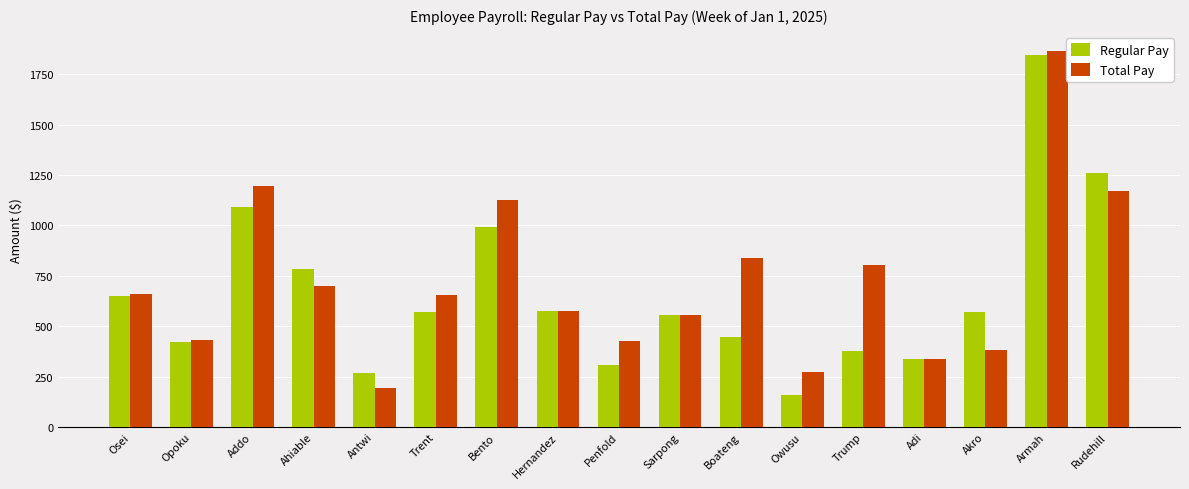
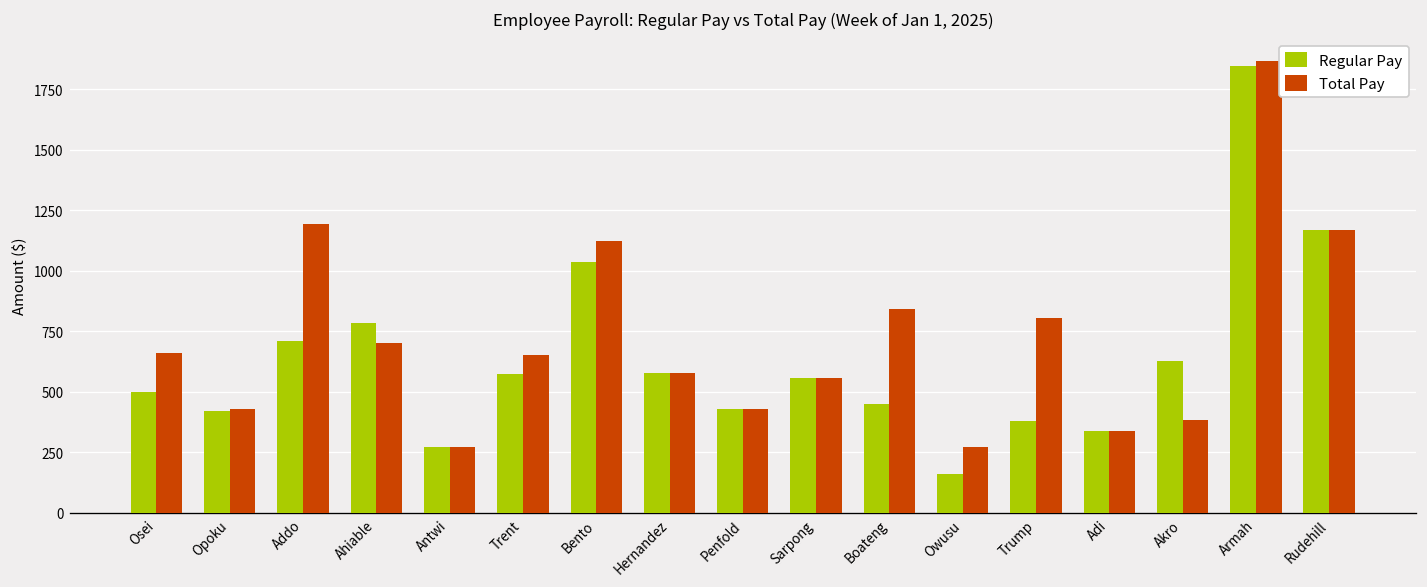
Regular Pay, Osei: 650 -> 500
Regular Pay, Addo: 1090 -> 710
Total Pay, Antwi: 190 -> 270
Regular Pay, Bento: 990 -> 1040
Regular Pay, Penfold: 310 -> 430
Regular Pay, Akro: 570 -> 630
Regular Pay, Rudehill: 1260 -> 1170
